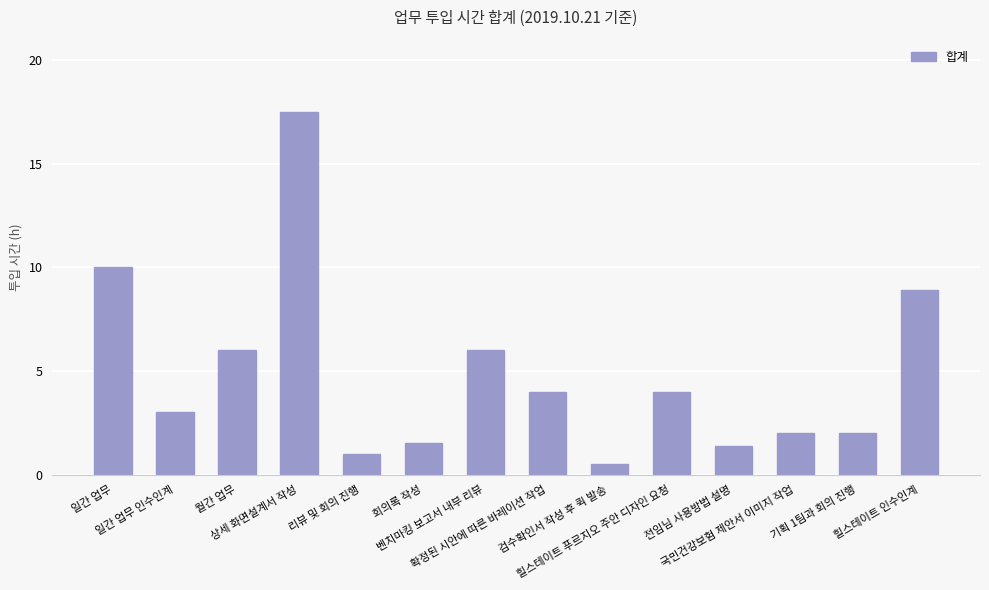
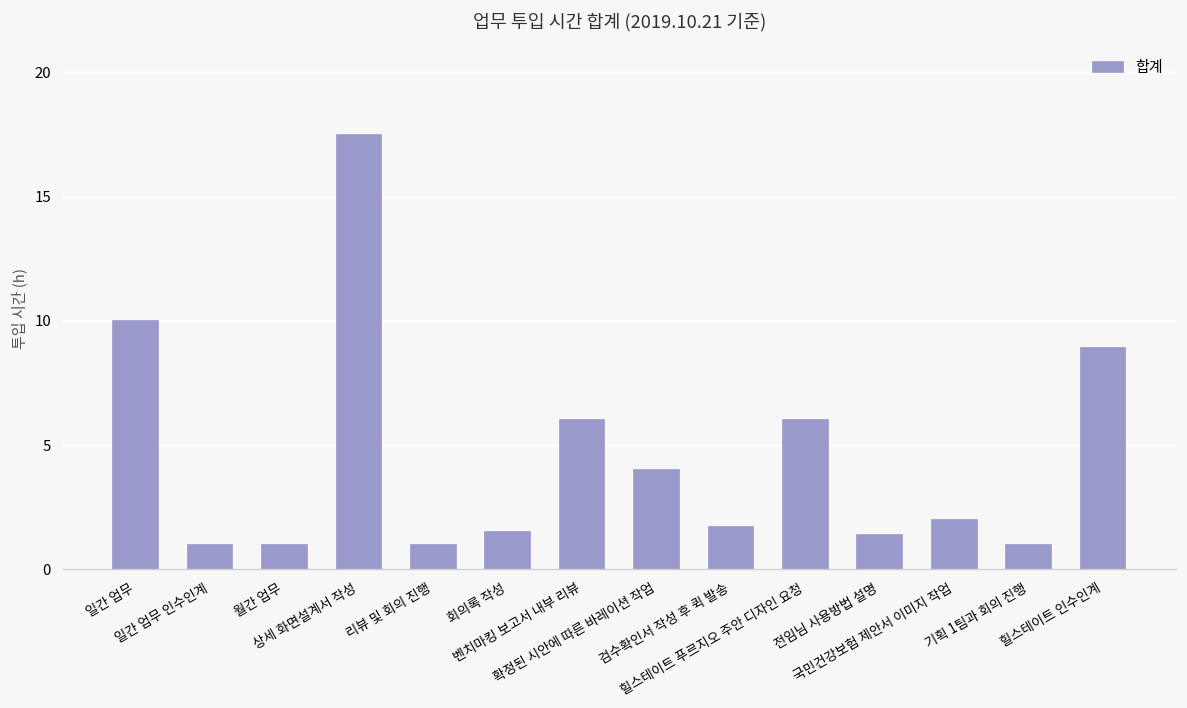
일간 업무 인수인계: 3 -> 1
월간 업무: 6 -> 1
검수확인서 작성 후 퀵 발송: 0.5 -> 1.7
힐스테이트 푸르지오 주안 디자인 요청: 4 -> 6
기획 1팀과 회의 진행: 2 -> 1
